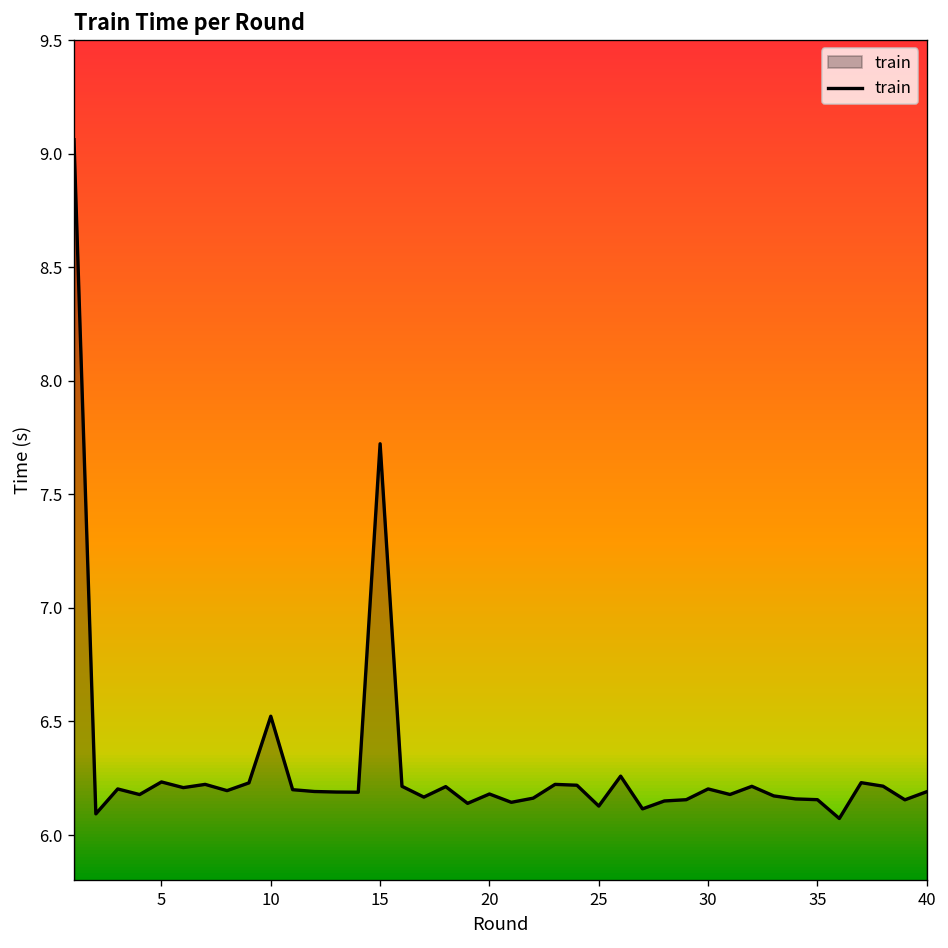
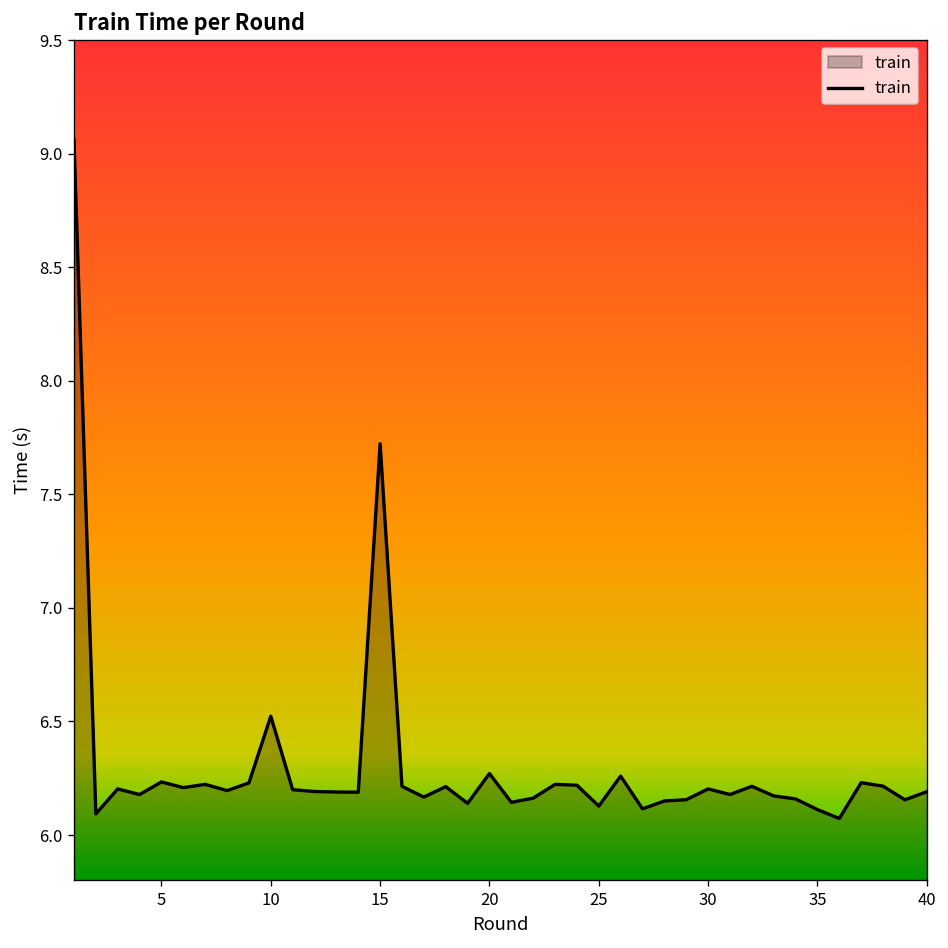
20: 6.18 -> 6.27
35: 6.16 -> 6.11
